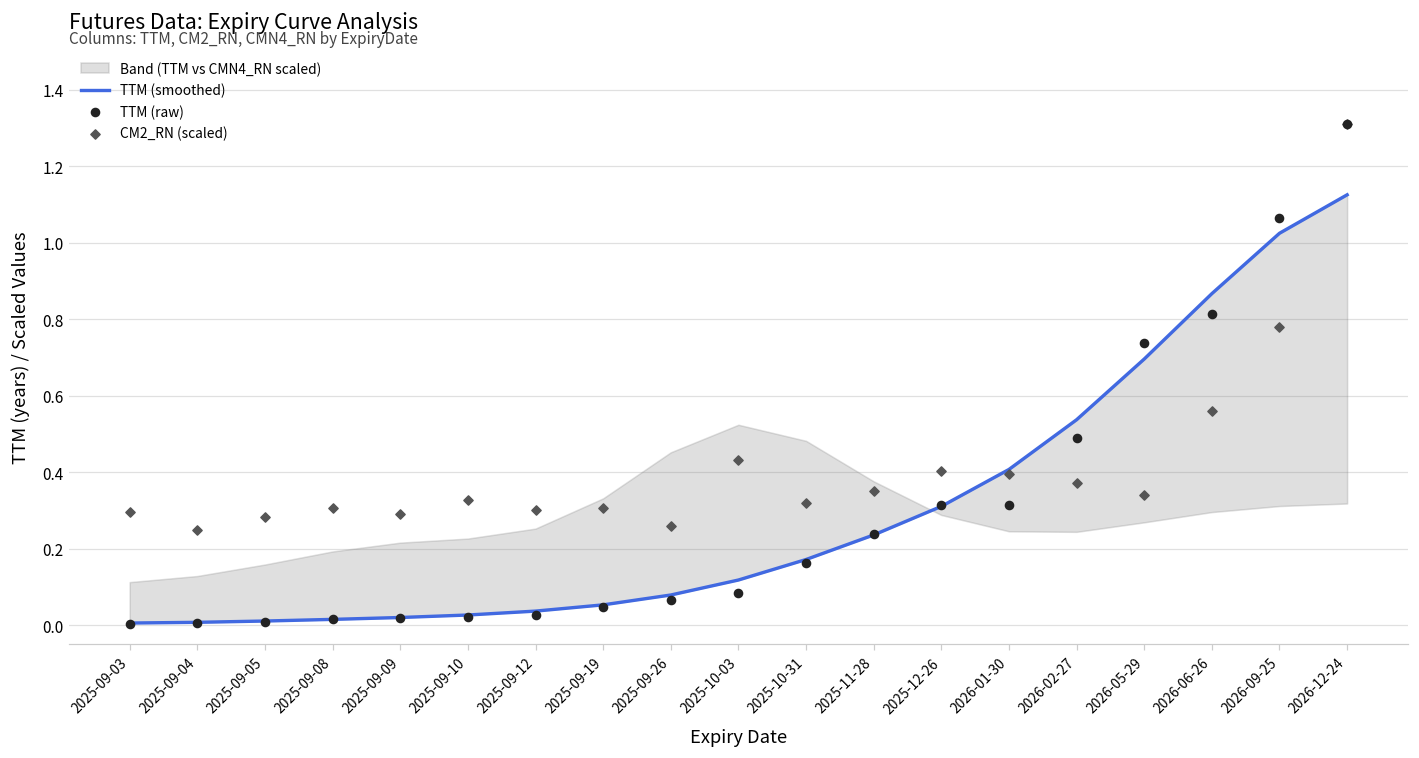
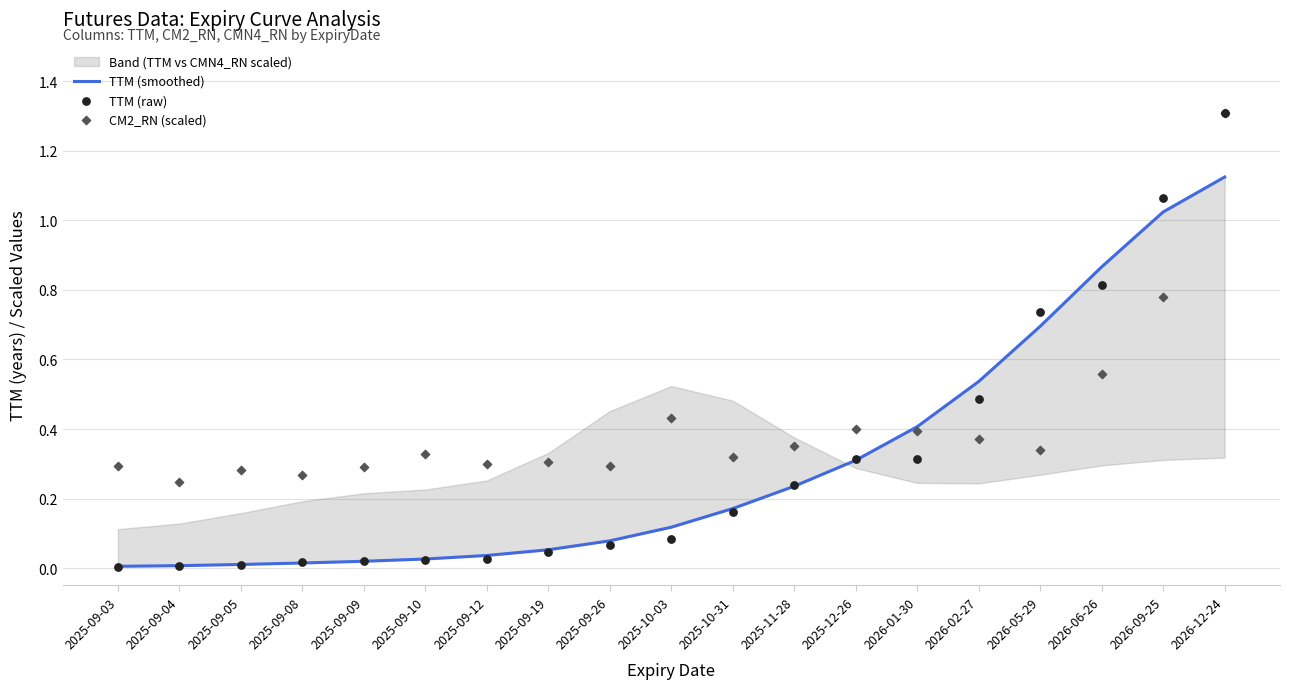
CM2_RN (scaled), 2025-09-08: 0.31 -> 0.27
CM2_RN (scaled), 2025-09-26: 0.26 -> 0.29
